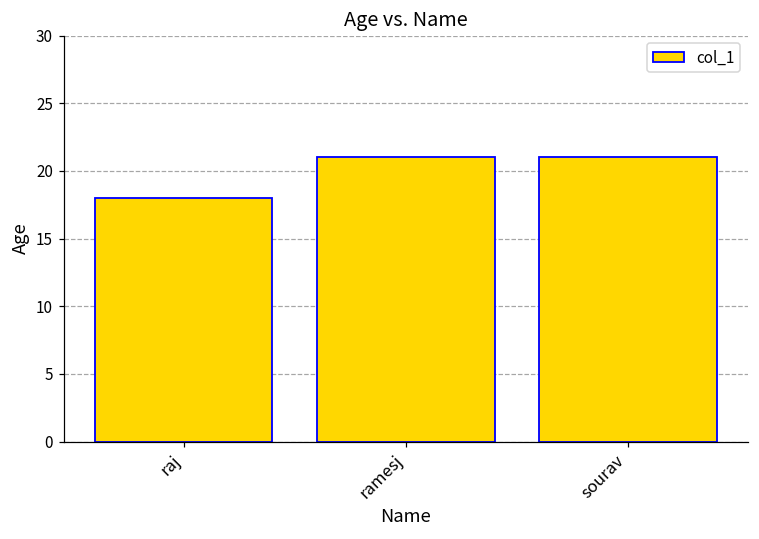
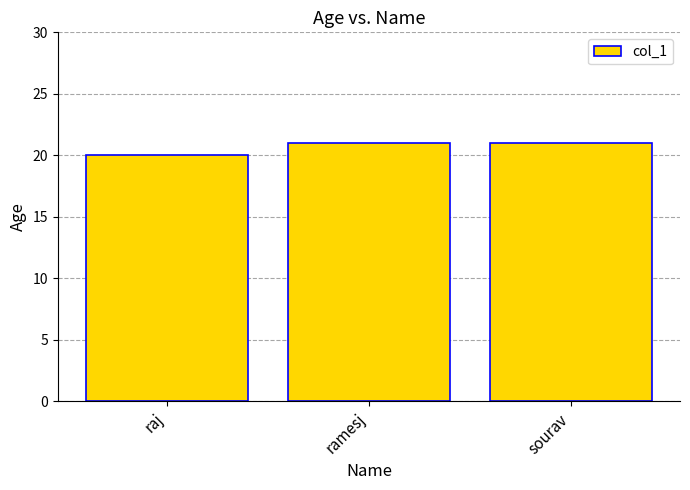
raj: 18 -> 20
